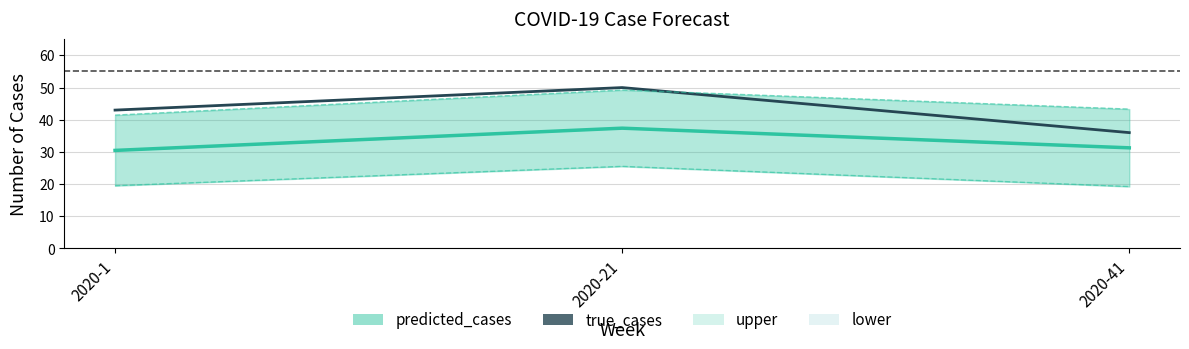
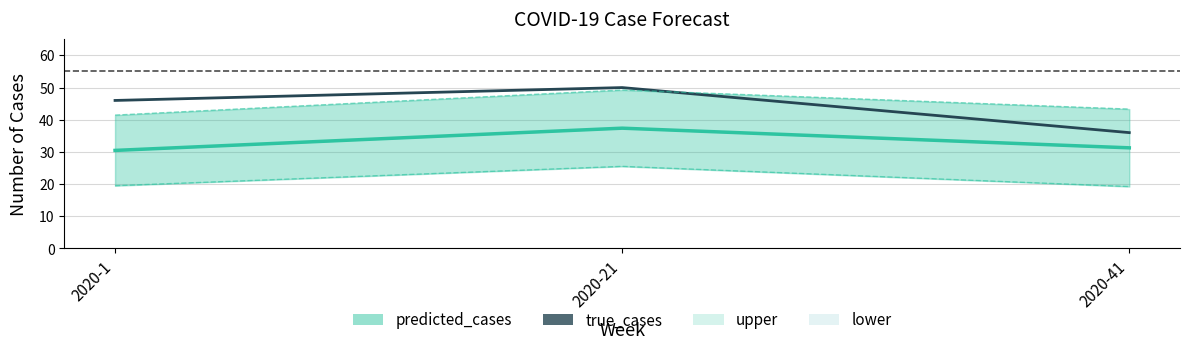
true_cases, 2020-1: 43 -> 46
